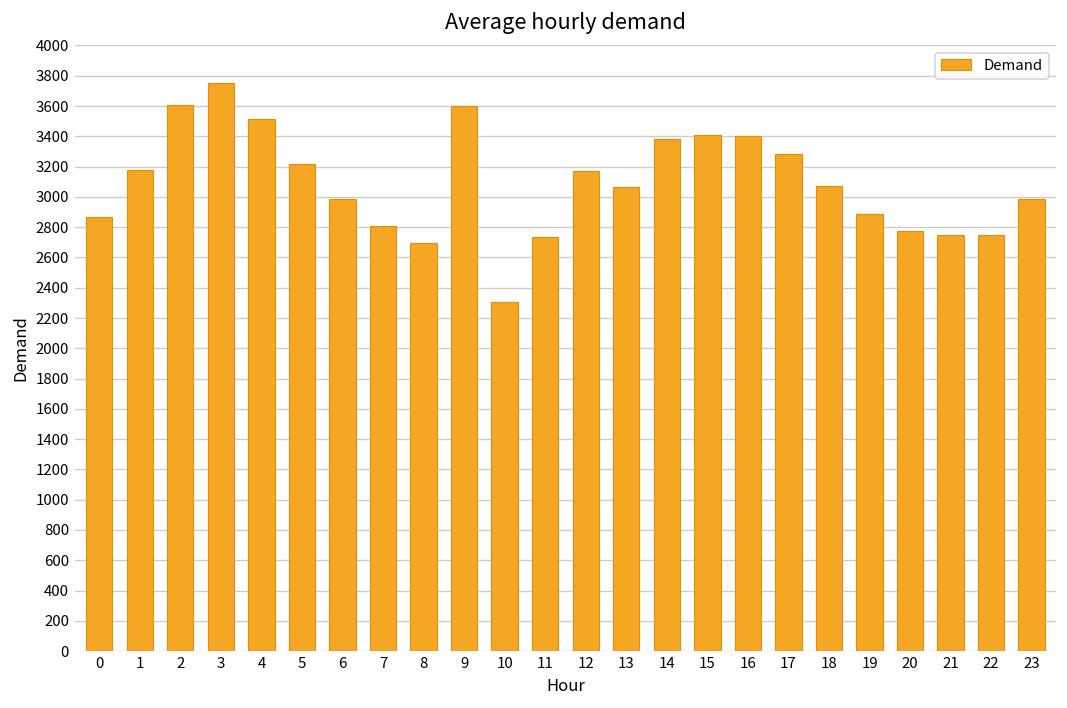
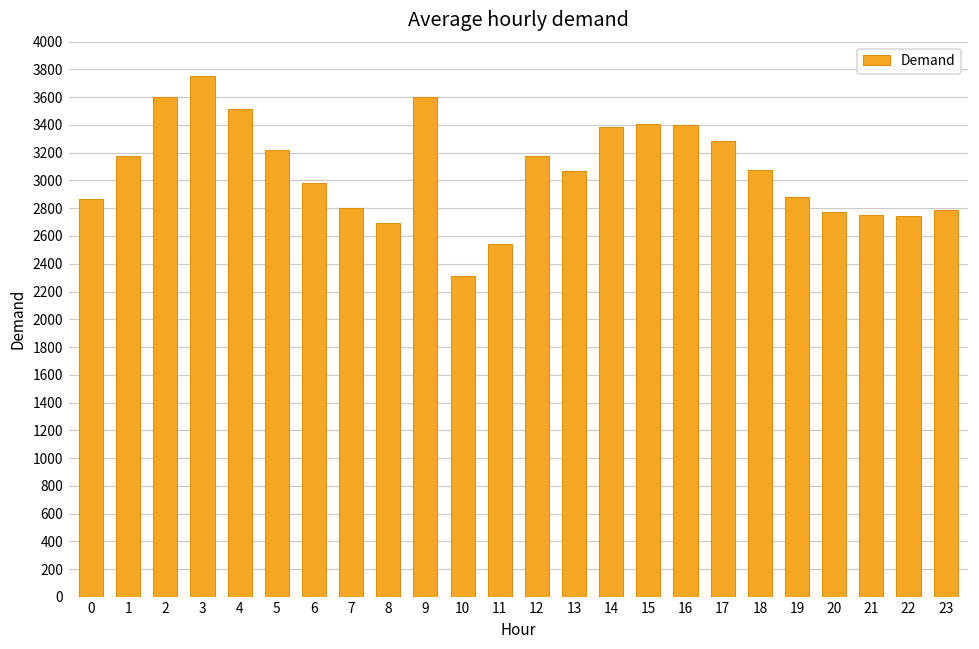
11: 2740 -> 2540
23: 2990 -> 2790
